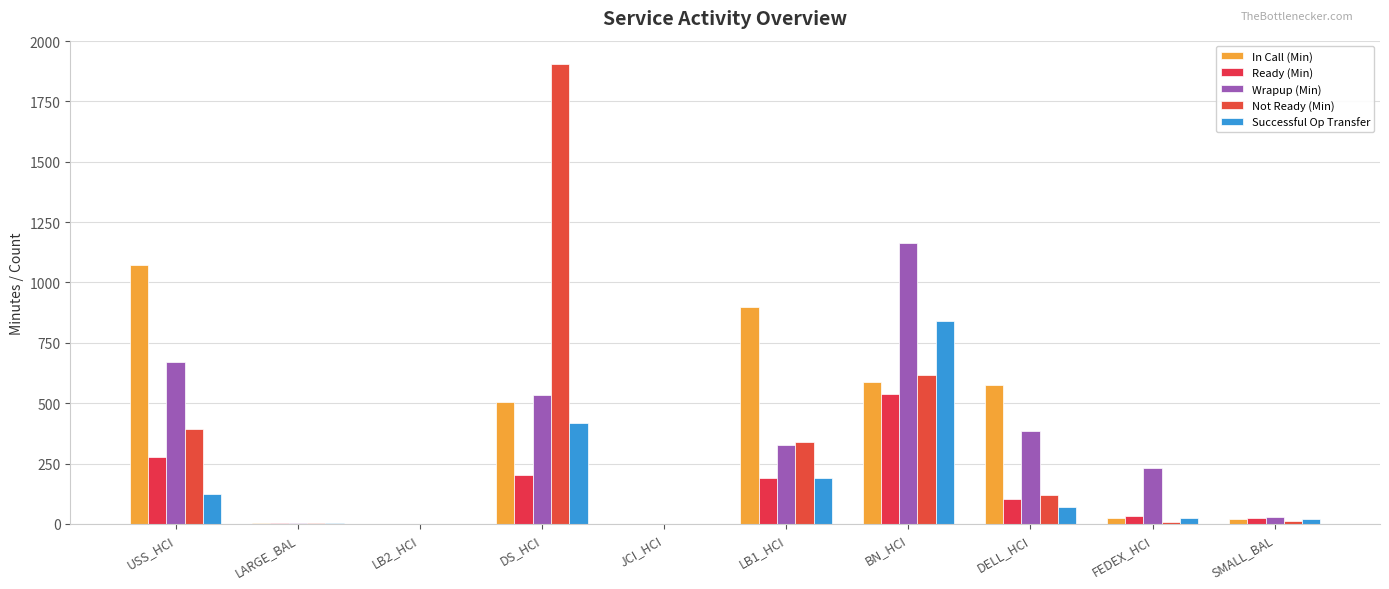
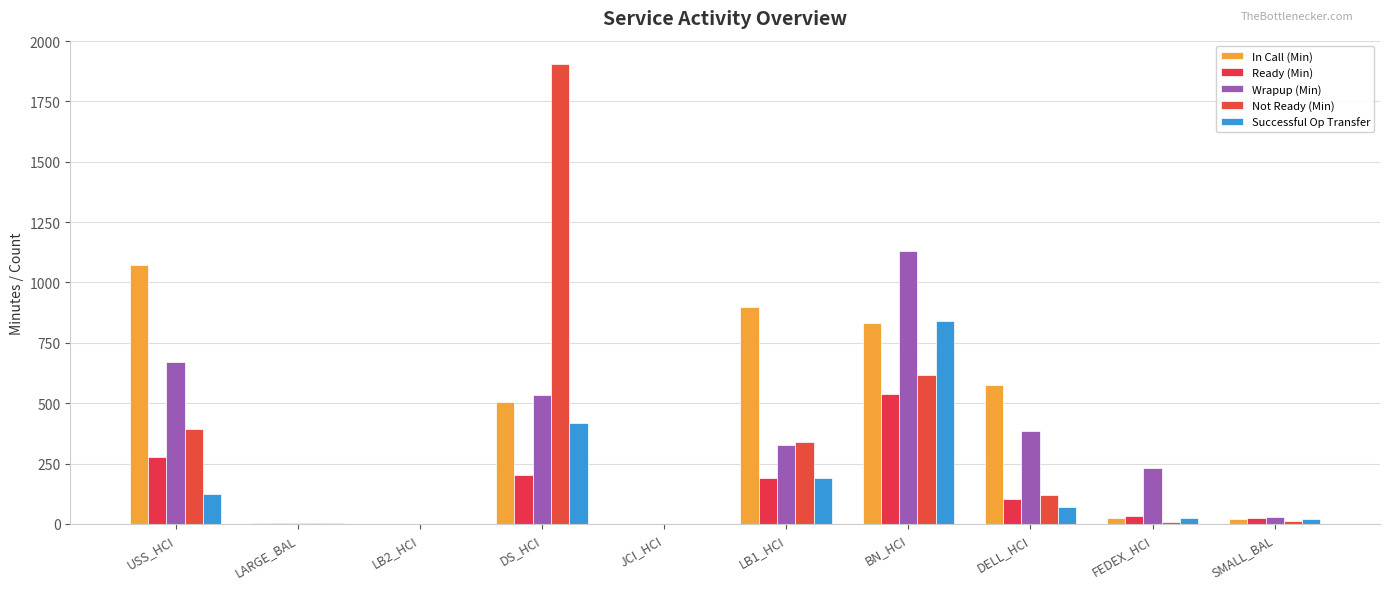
In Call (Min), BN_HCI: 590 -> 830
Wrapup (Min), BN_HCI: 1160 -> 1130
